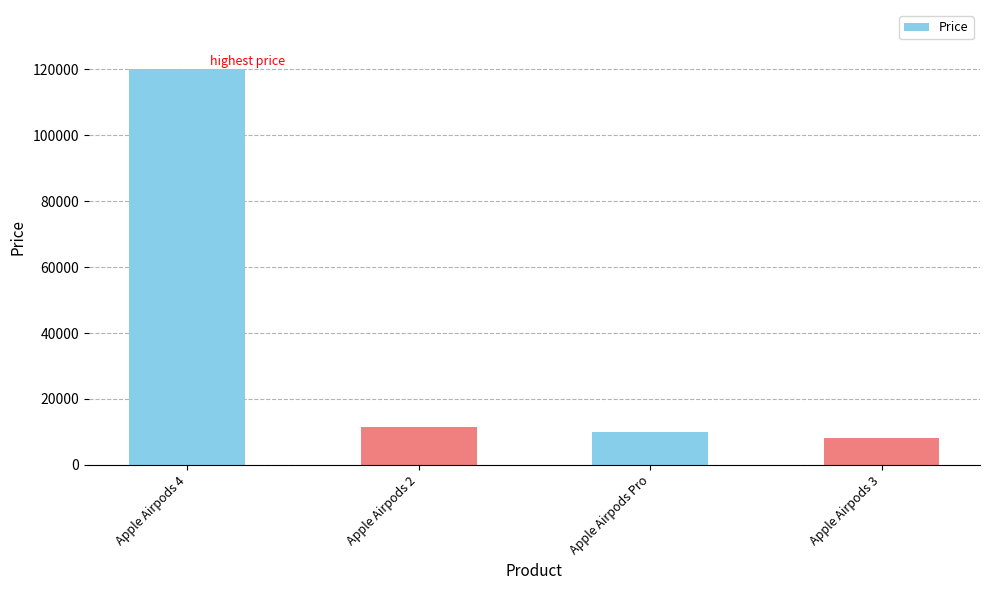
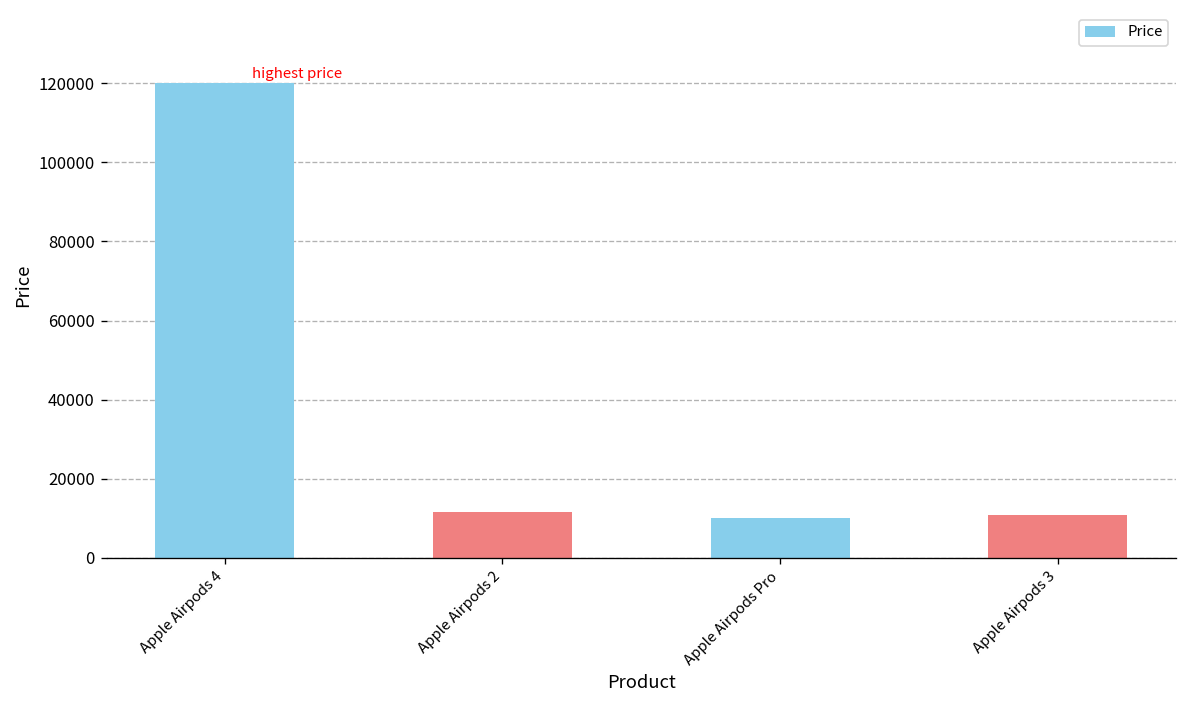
Apple Airpods 3: 8000 -> 11000
